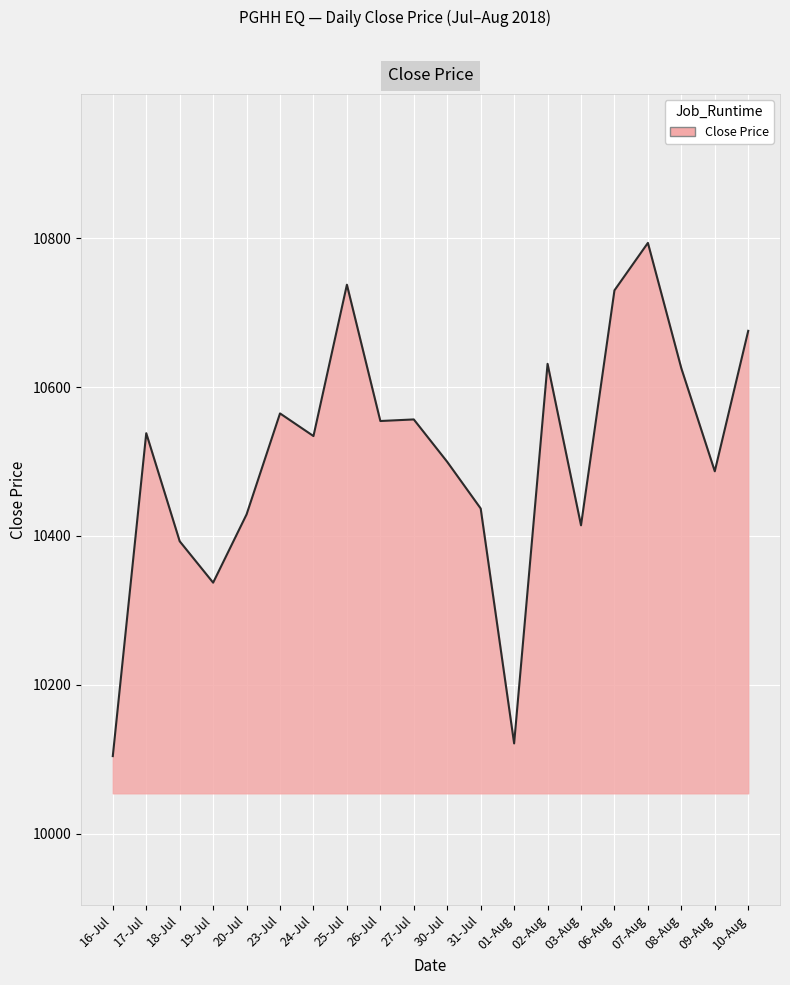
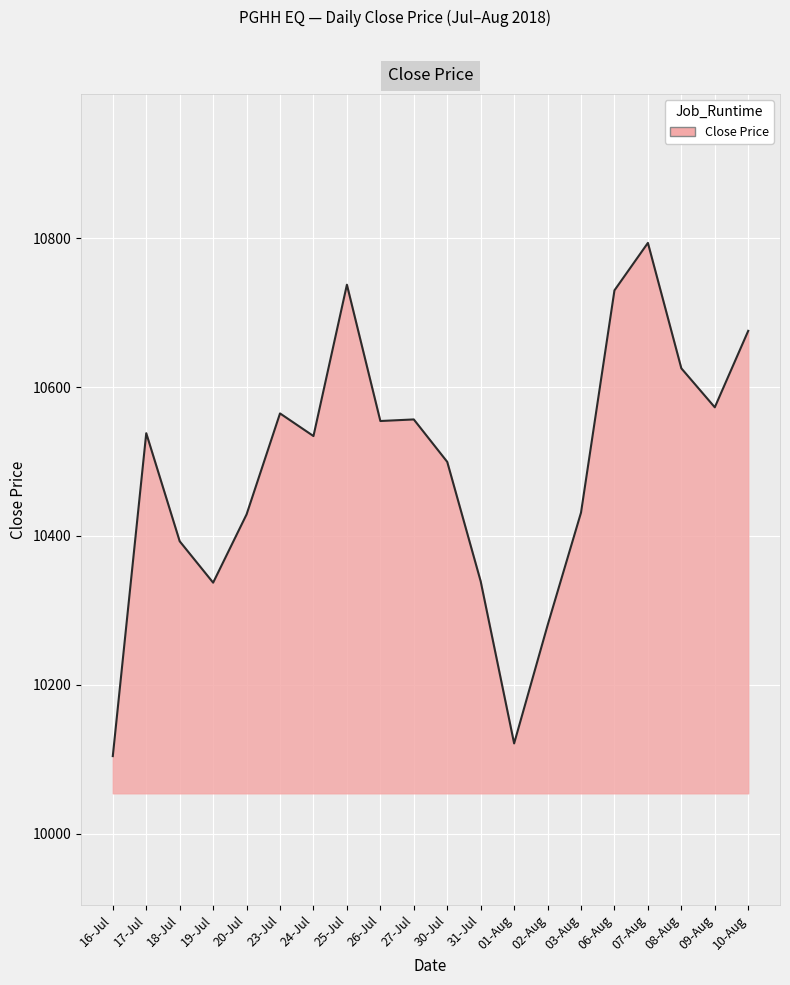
31-Jul: 10440 -> 10340
02-Aug: 10630 -> 10280
03-Aug: 10410 -> 10430
09-Aug: 10490 -> 10570
